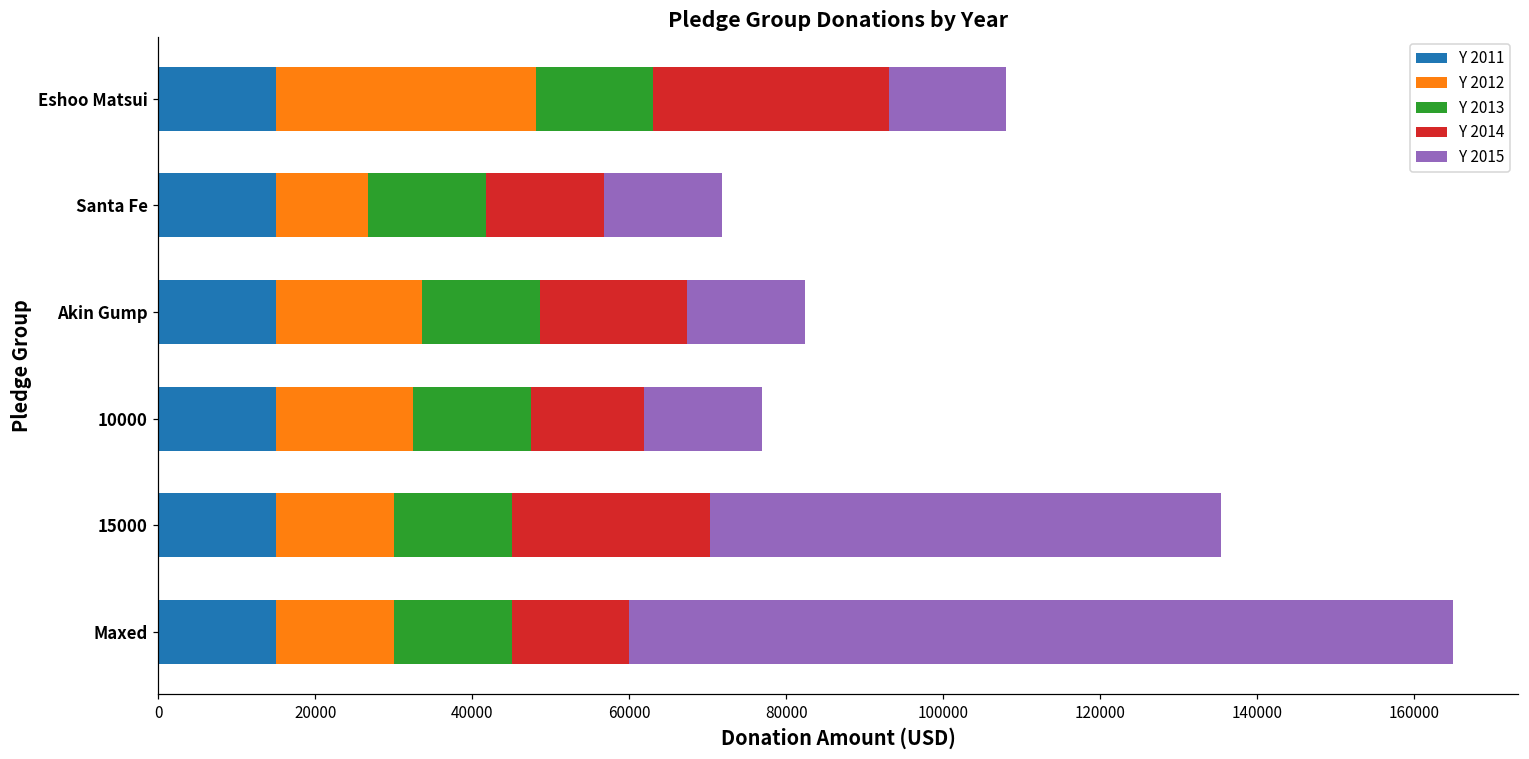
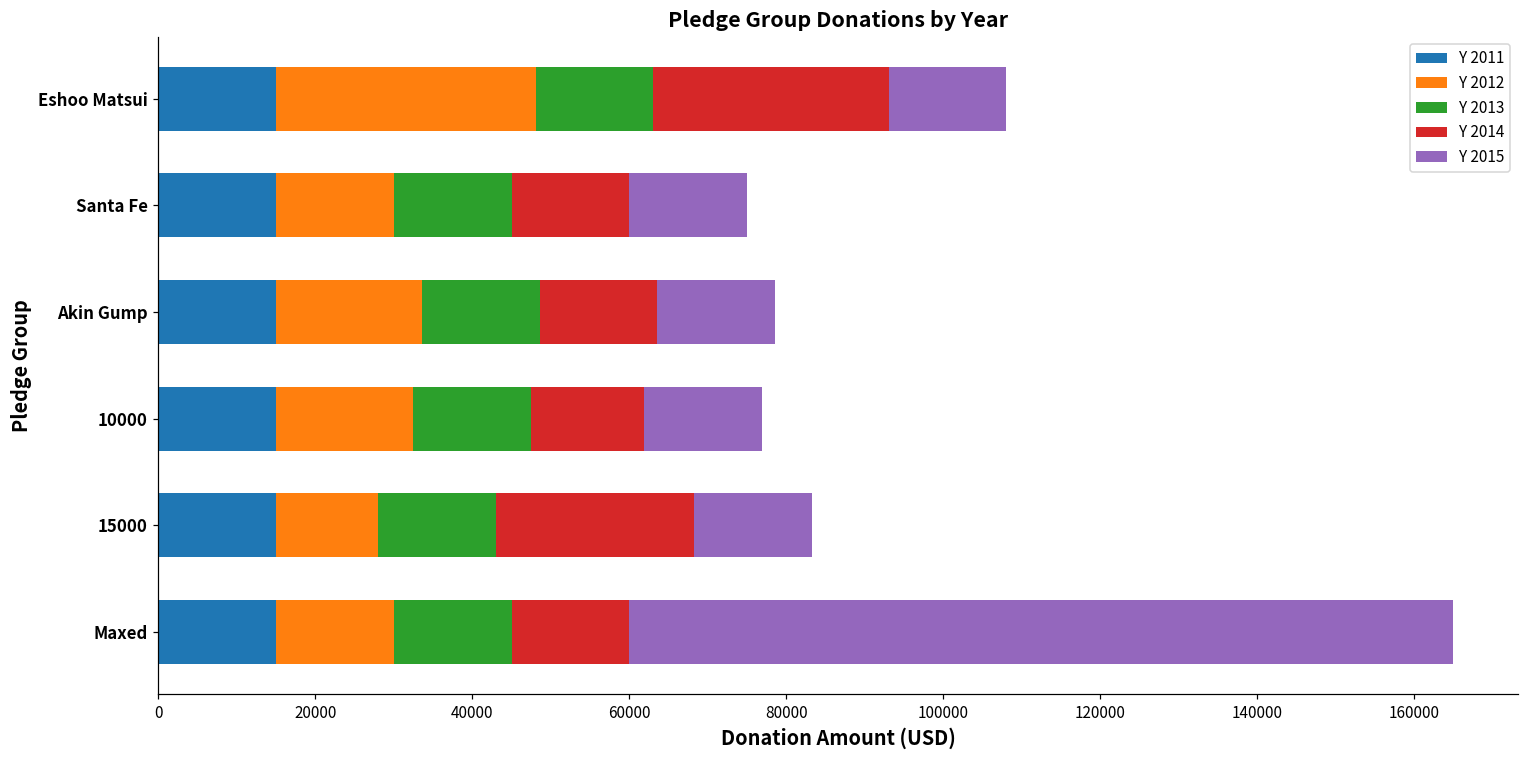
Y 2012, Santa Fe: 12000 -> 15000
Y 2014, Akin Gump: 19000 -> 15000
Y 2012, 15000: 15000 -> 13000
Y 2015, 15000: 65000 -> 15000
